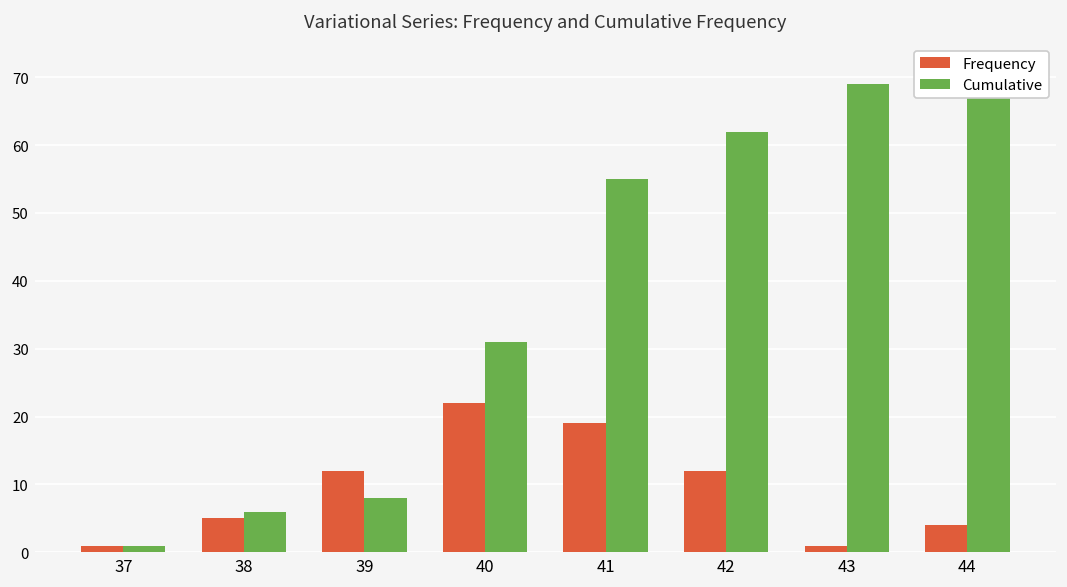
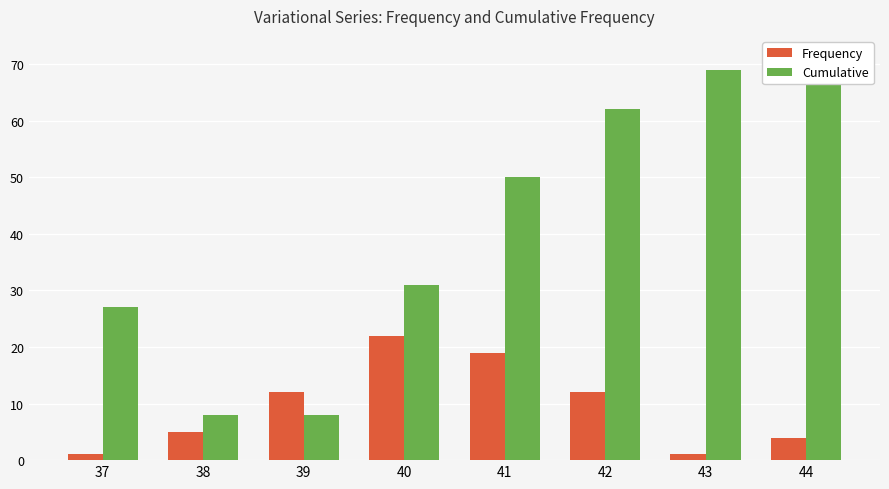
Cumulative, 37: 1 -> 27
Cumulative, 38: 6 -> 8
Cumulative, 41: 55 -> 50
